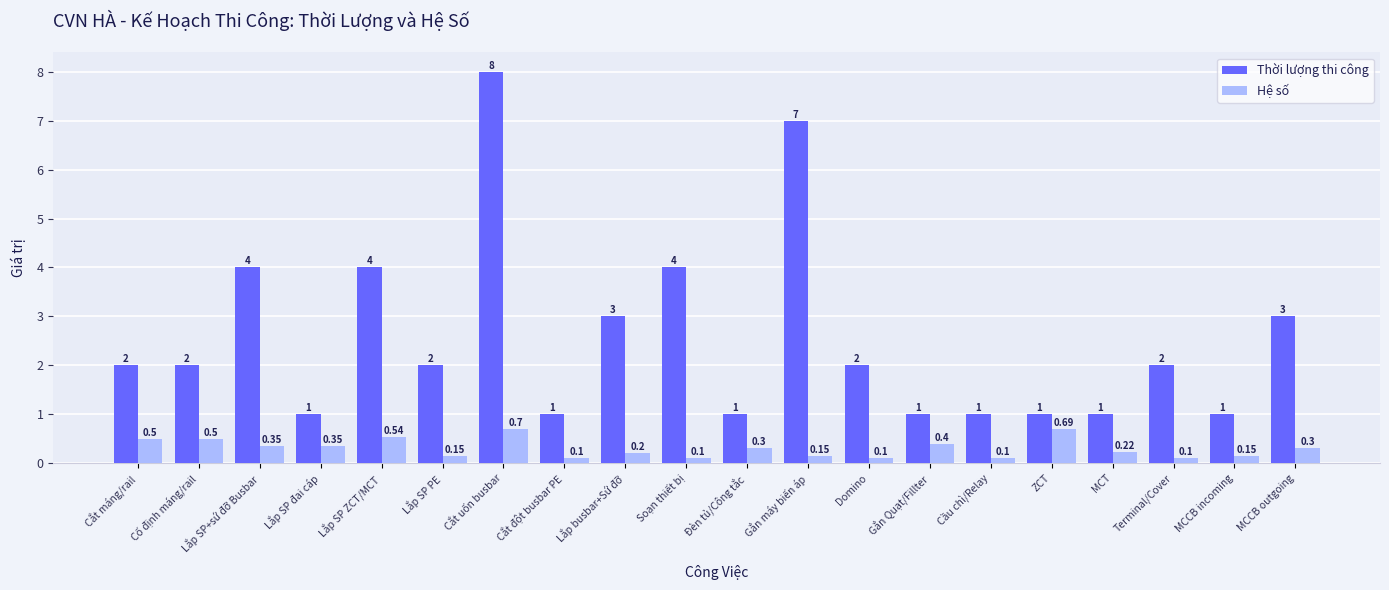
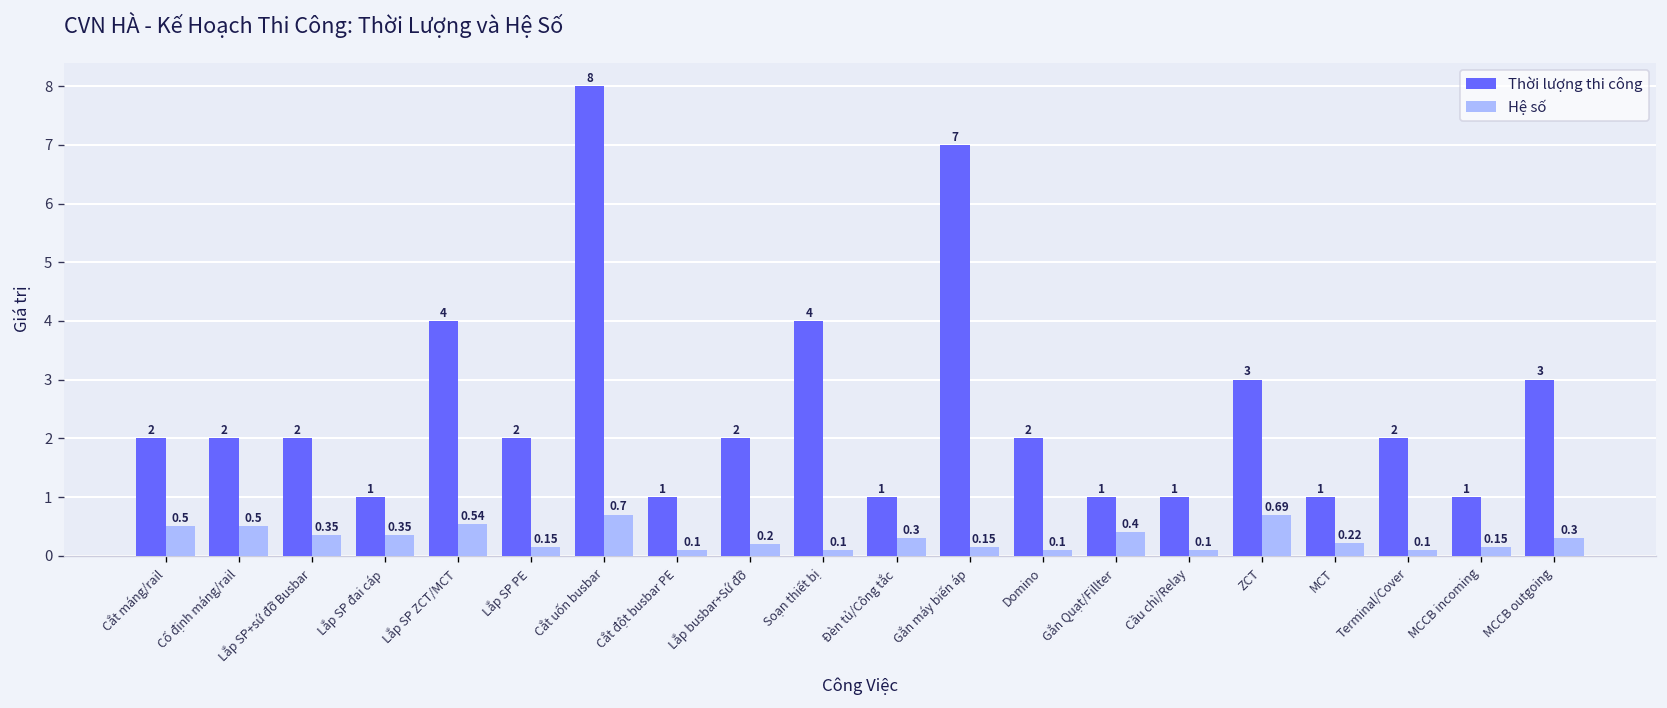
Thời lượng thi công, Lắp SP+sứ đỡ Busbar: 4 -> 2
Thời lượng thi công, Lắp busbar+Sứ đỡ: 3 -> 2
Thời lượng thi công, ZCT: 1 -> 3
